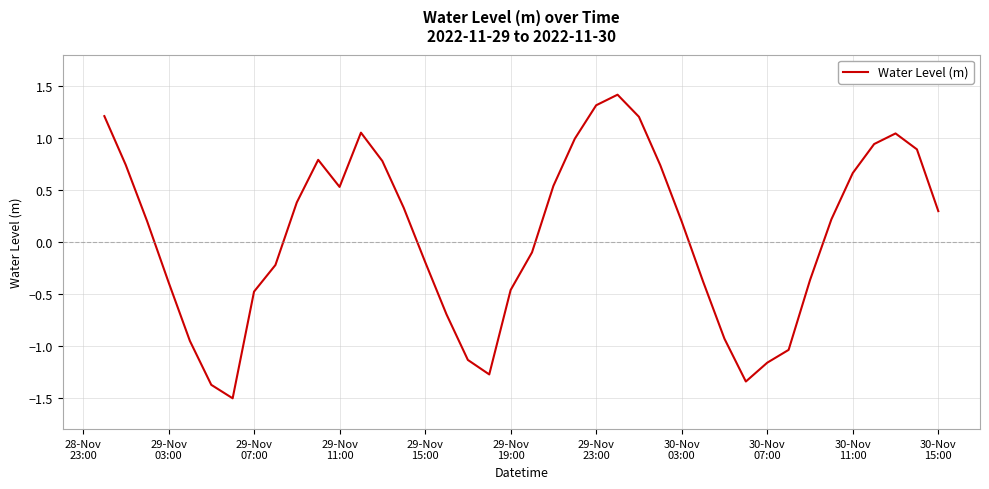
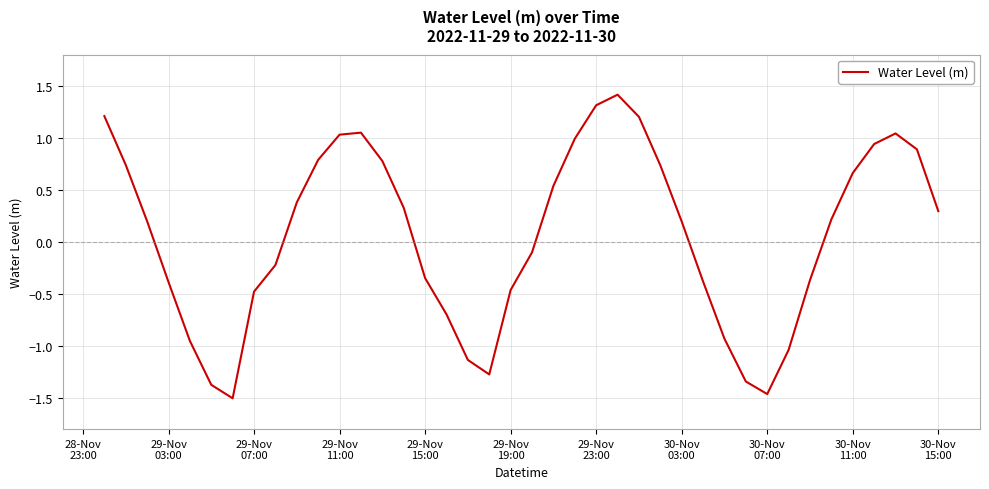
29-Nov 11:00: 0.53 -> 1.03
29-Nov 15:00: -0.19 -> -0.35
30-Nov 07:00: -1.16 -> -1.46
